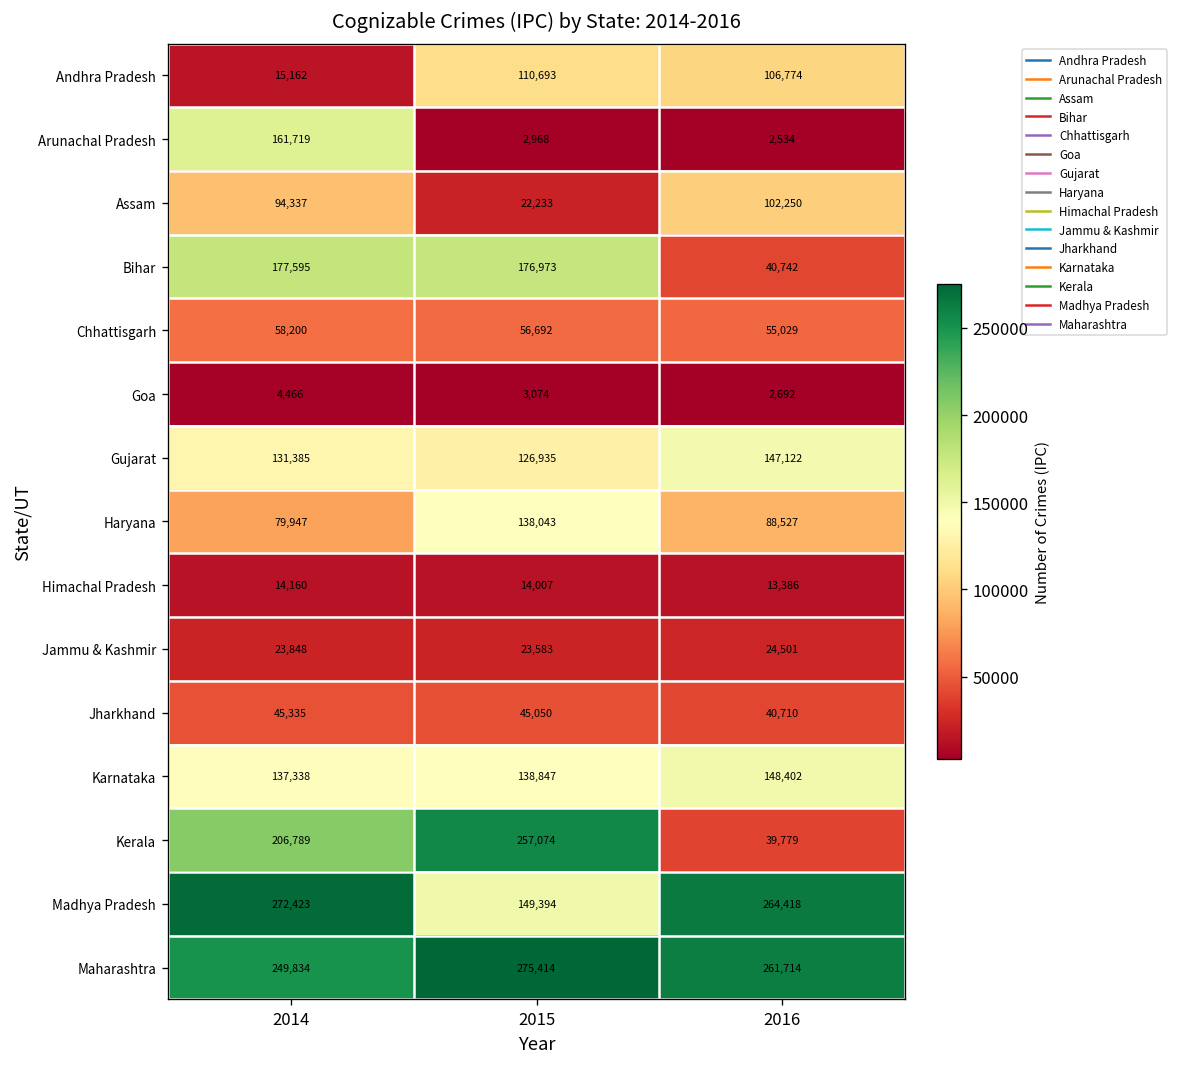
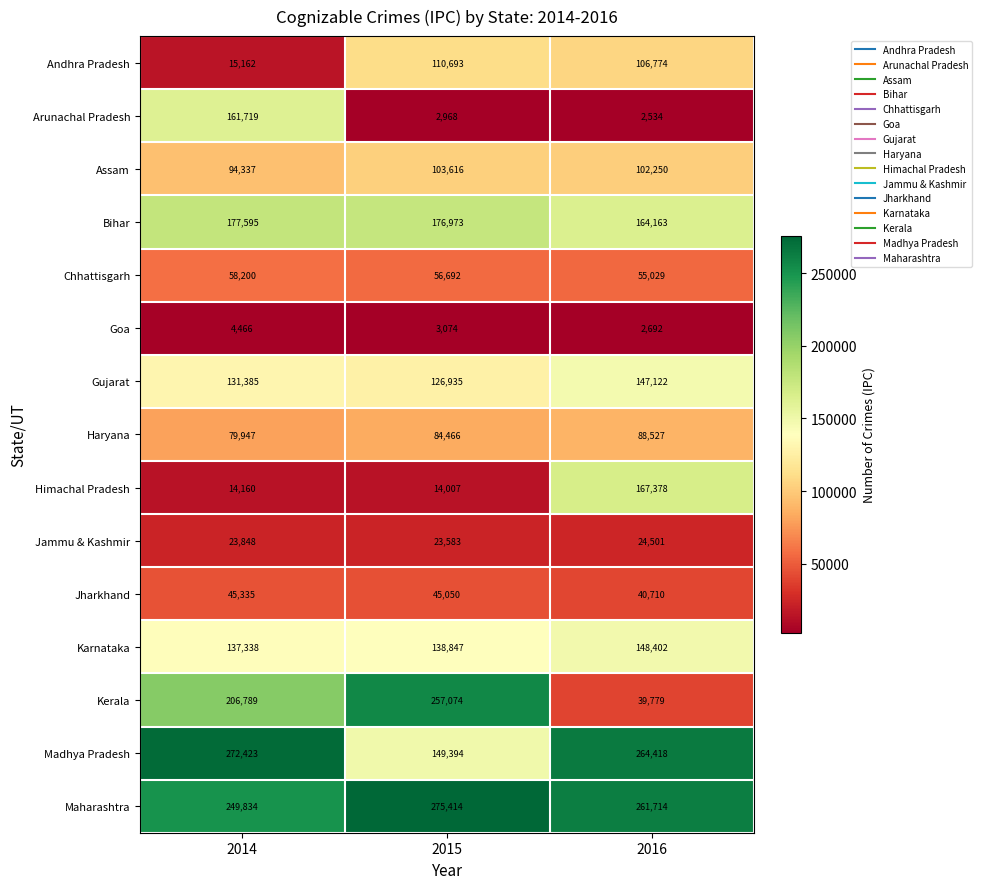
Assam, 2015: 22,233 -> 103,616
Bihar, 2016: 40,742 -> 164,163
Haryana, 2015: 138,043 -> 84,466
Himachal Pradesh, 2016: 13,386 -> 167,378
